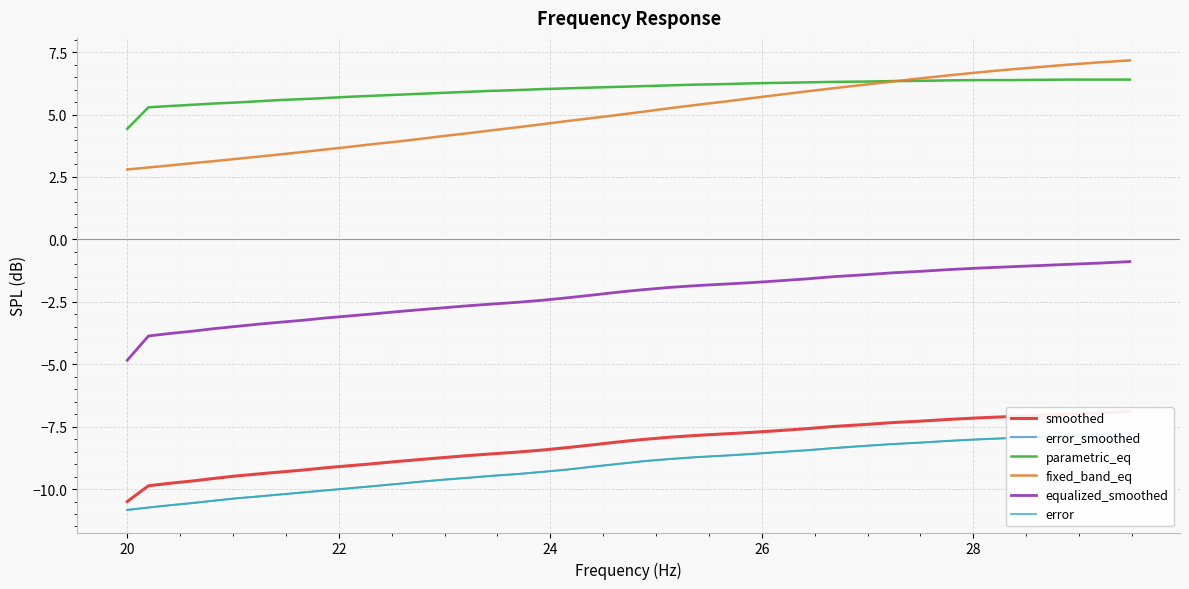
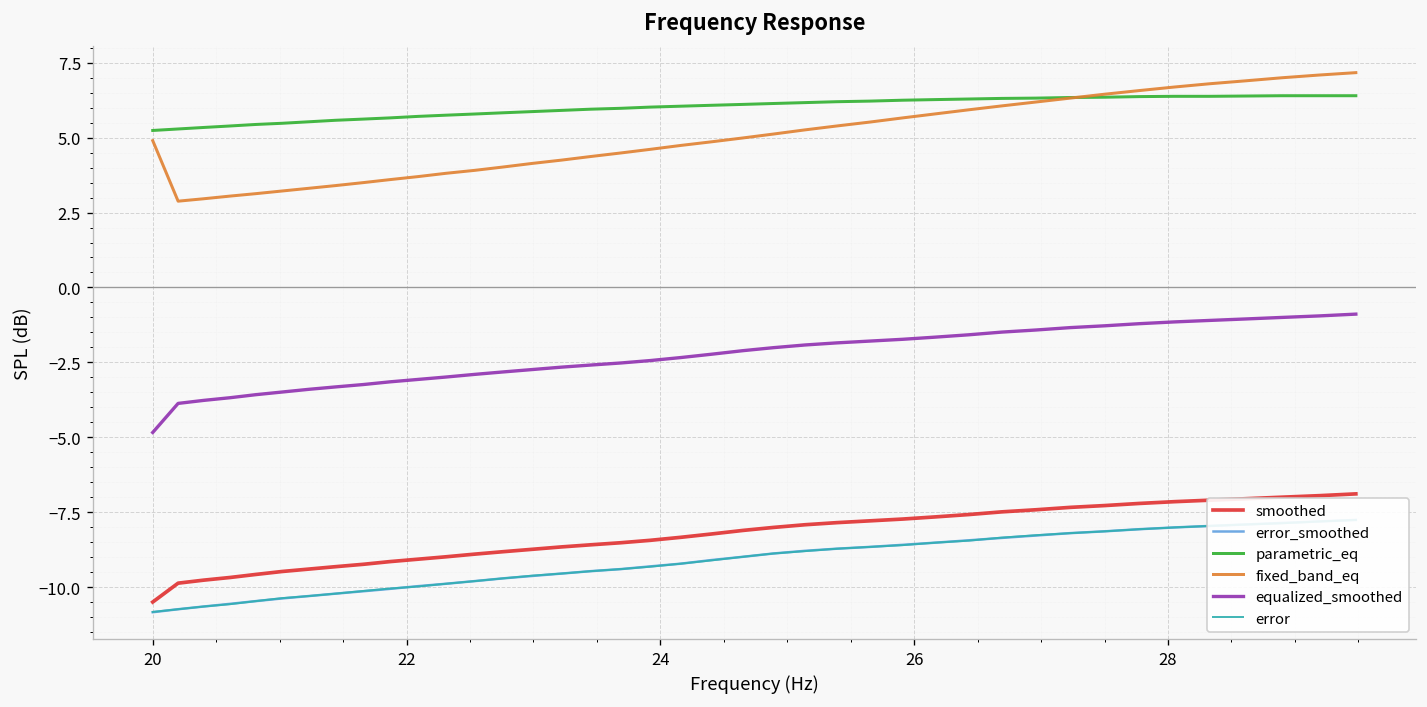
parametric_eq, 20: 4.4 -> 5.2
fixed_band_eq, 20: 2.8 -> 4.9
